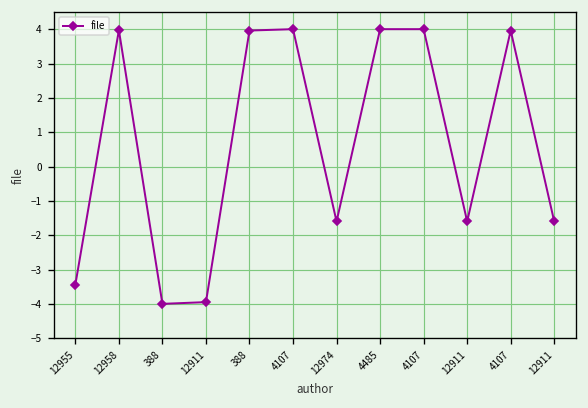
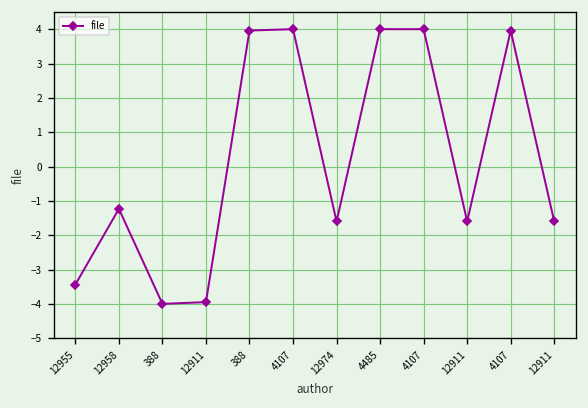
12958: 4.0 -> -1.2
